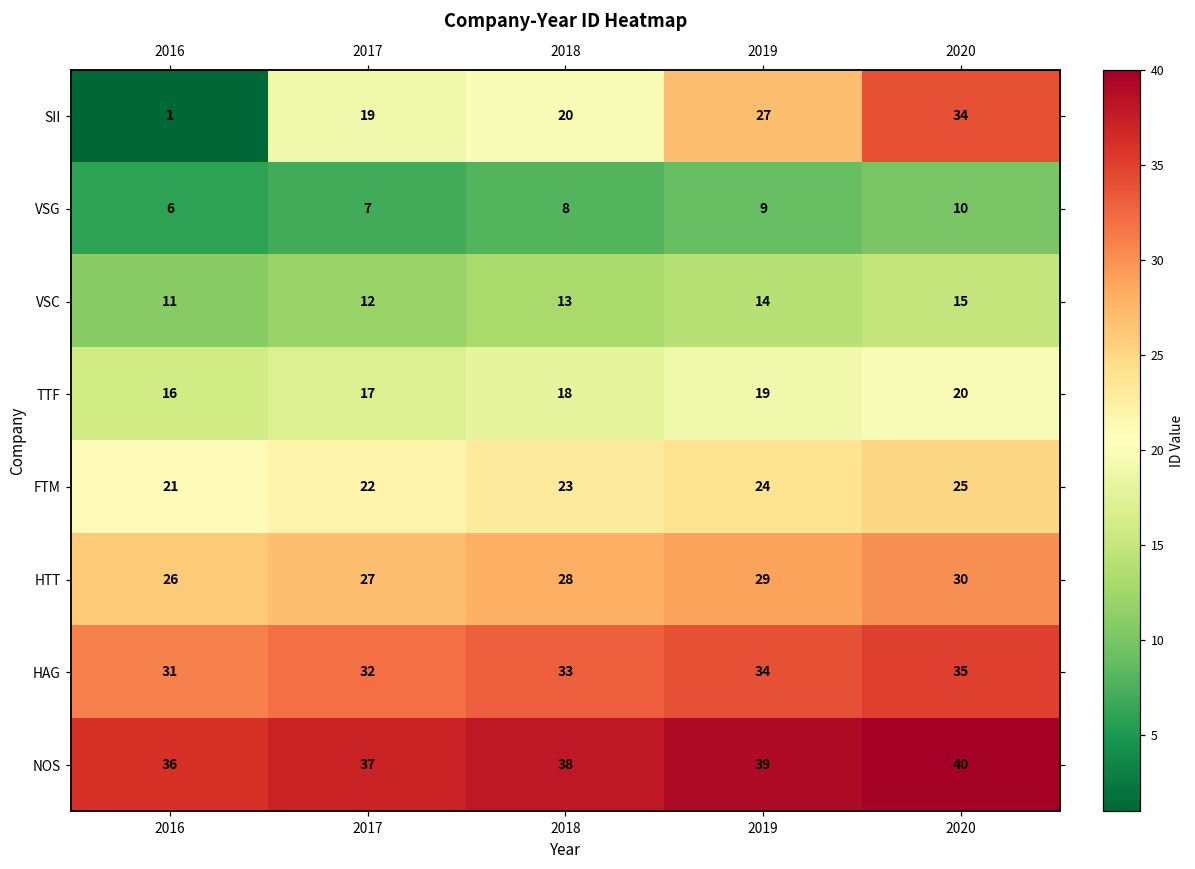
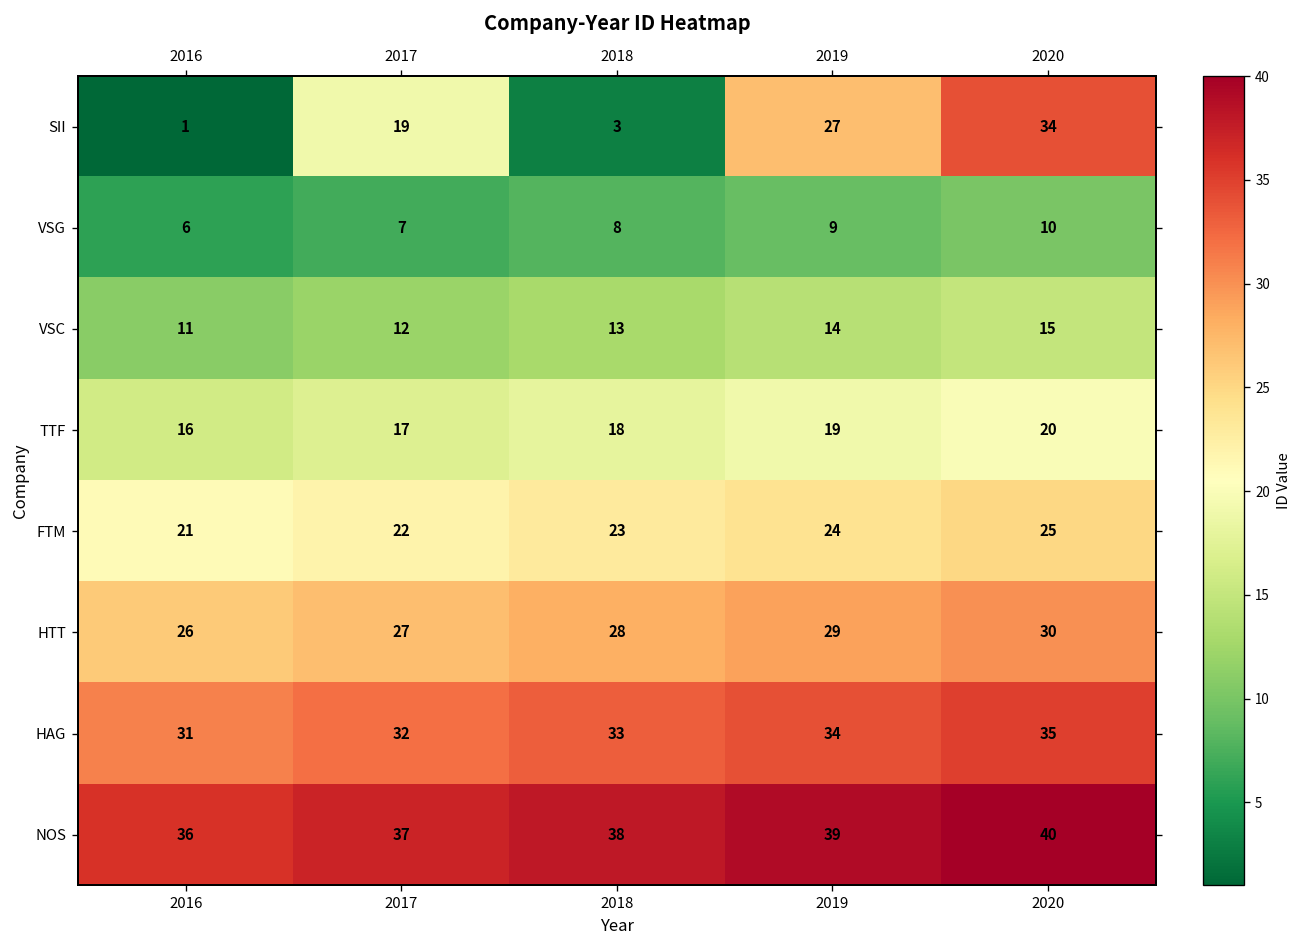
SII, 2018: 20 -> 3
